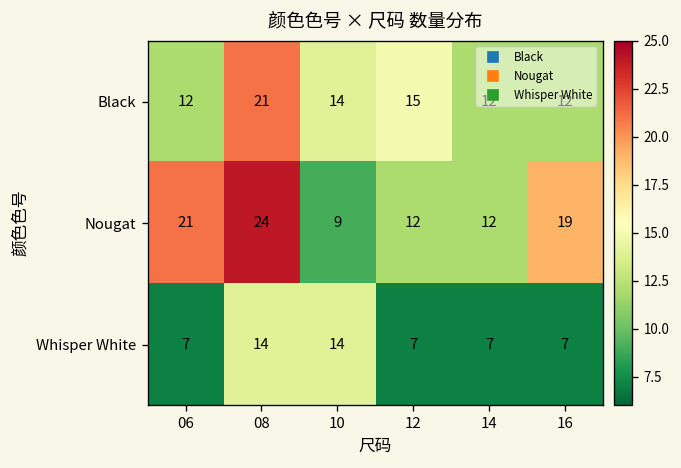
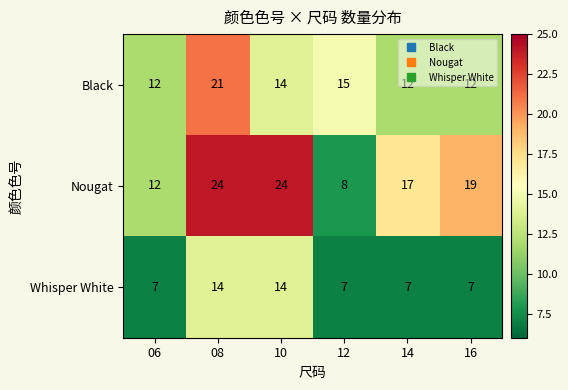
Nougat, 06: 21 -> 12
Nougat, 10: 9 -> 24
Nougat, 12: 12 -> 8
Nougat, 14: 12 -> 17
